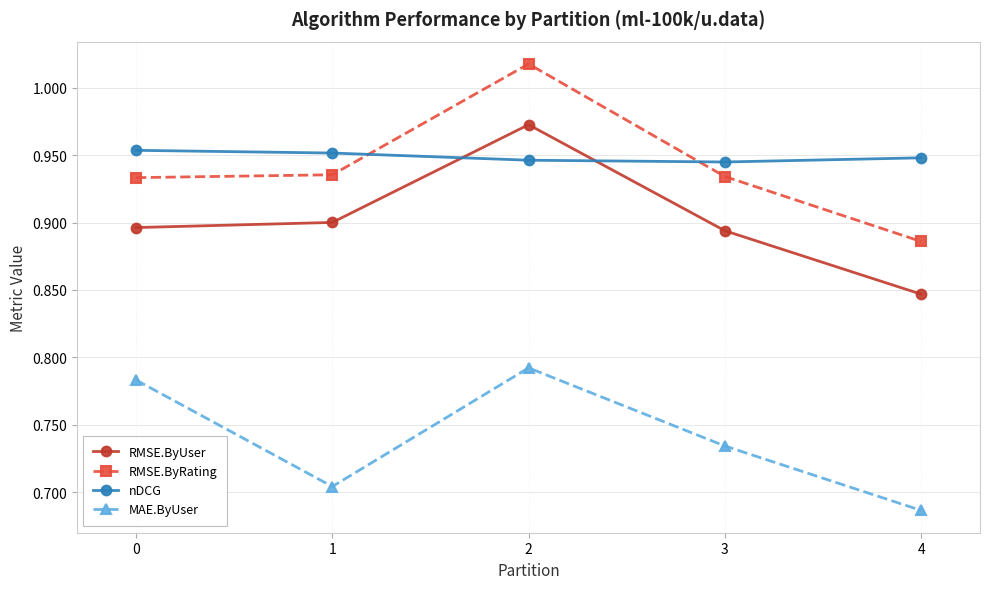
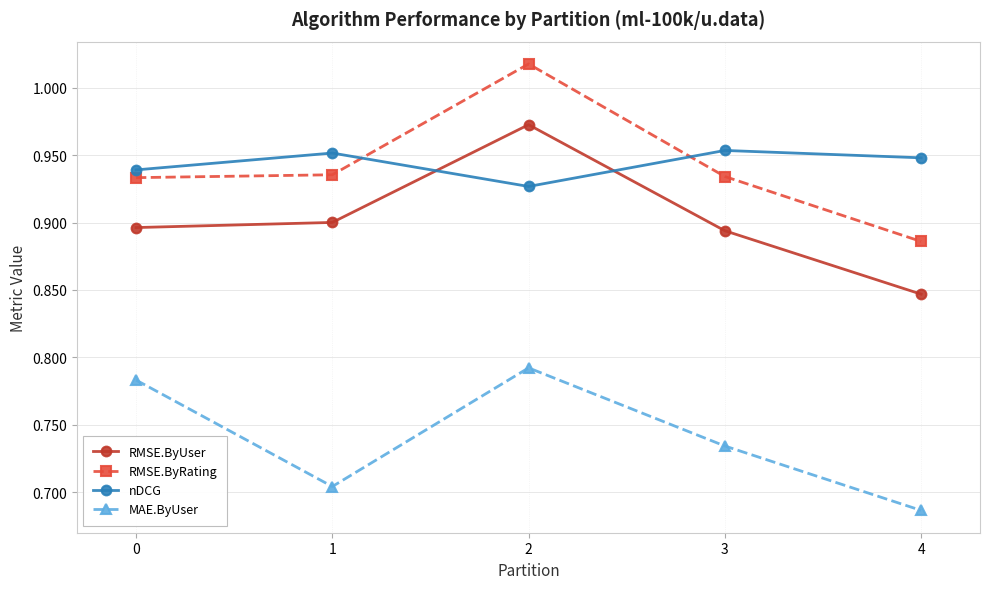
nDCG, 0: 0.954 -> 0.939
nDCG, 2: 0.946 -> 0.927
nDCG, 3: 0.945 -> 0.953
